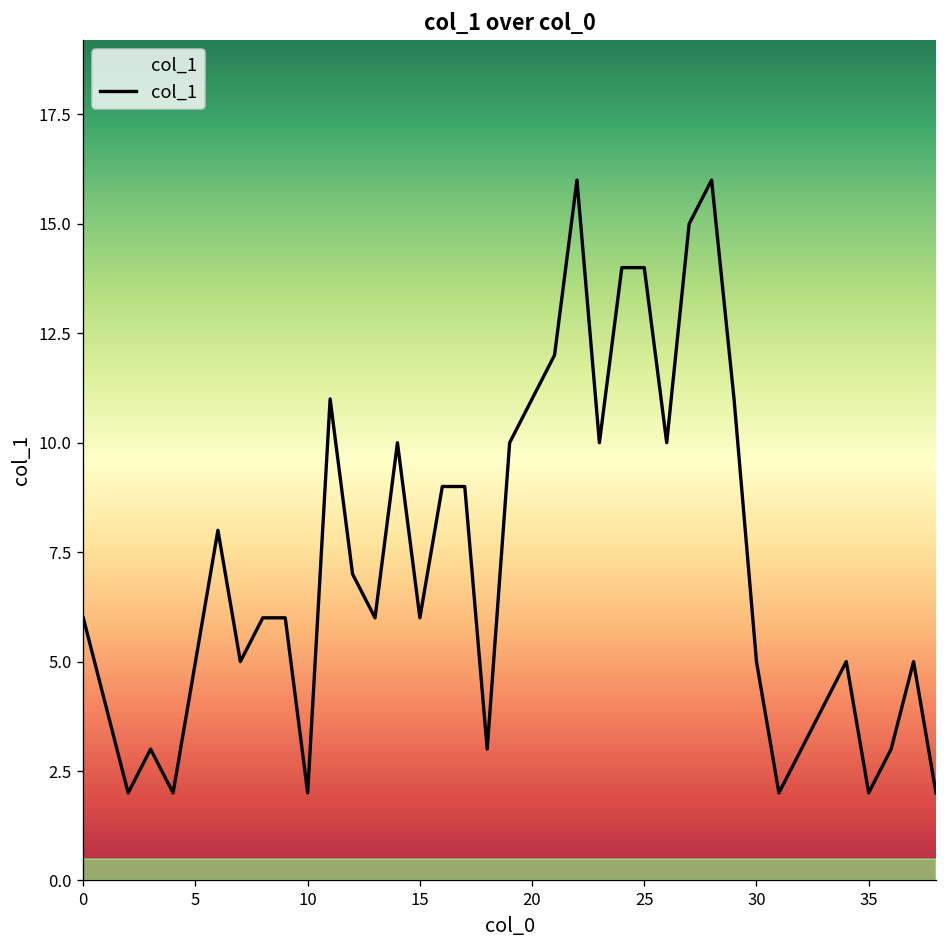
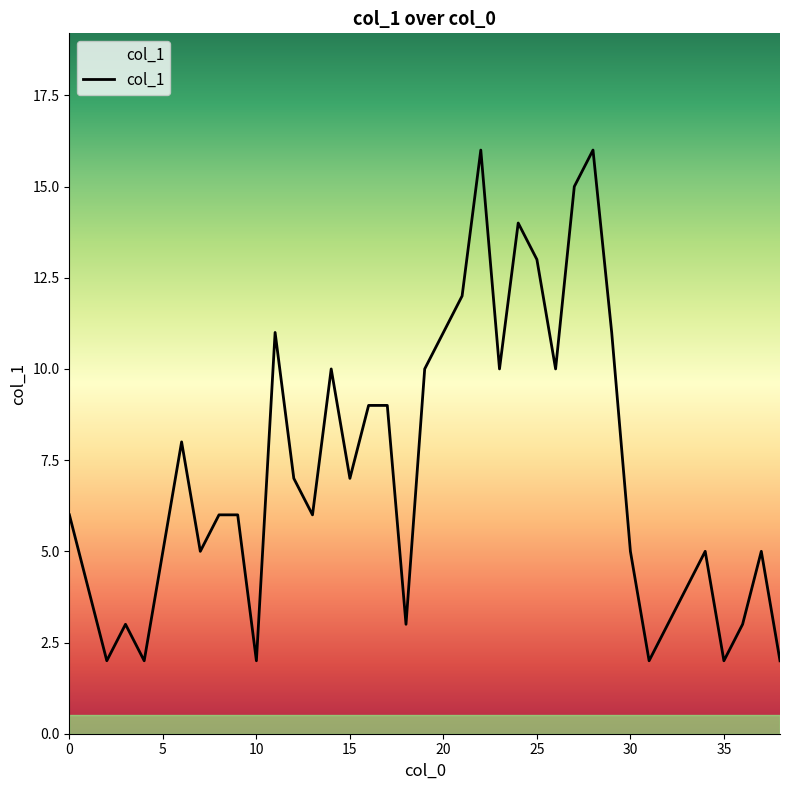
15: 6 -> 7
25: 14 -> 13
